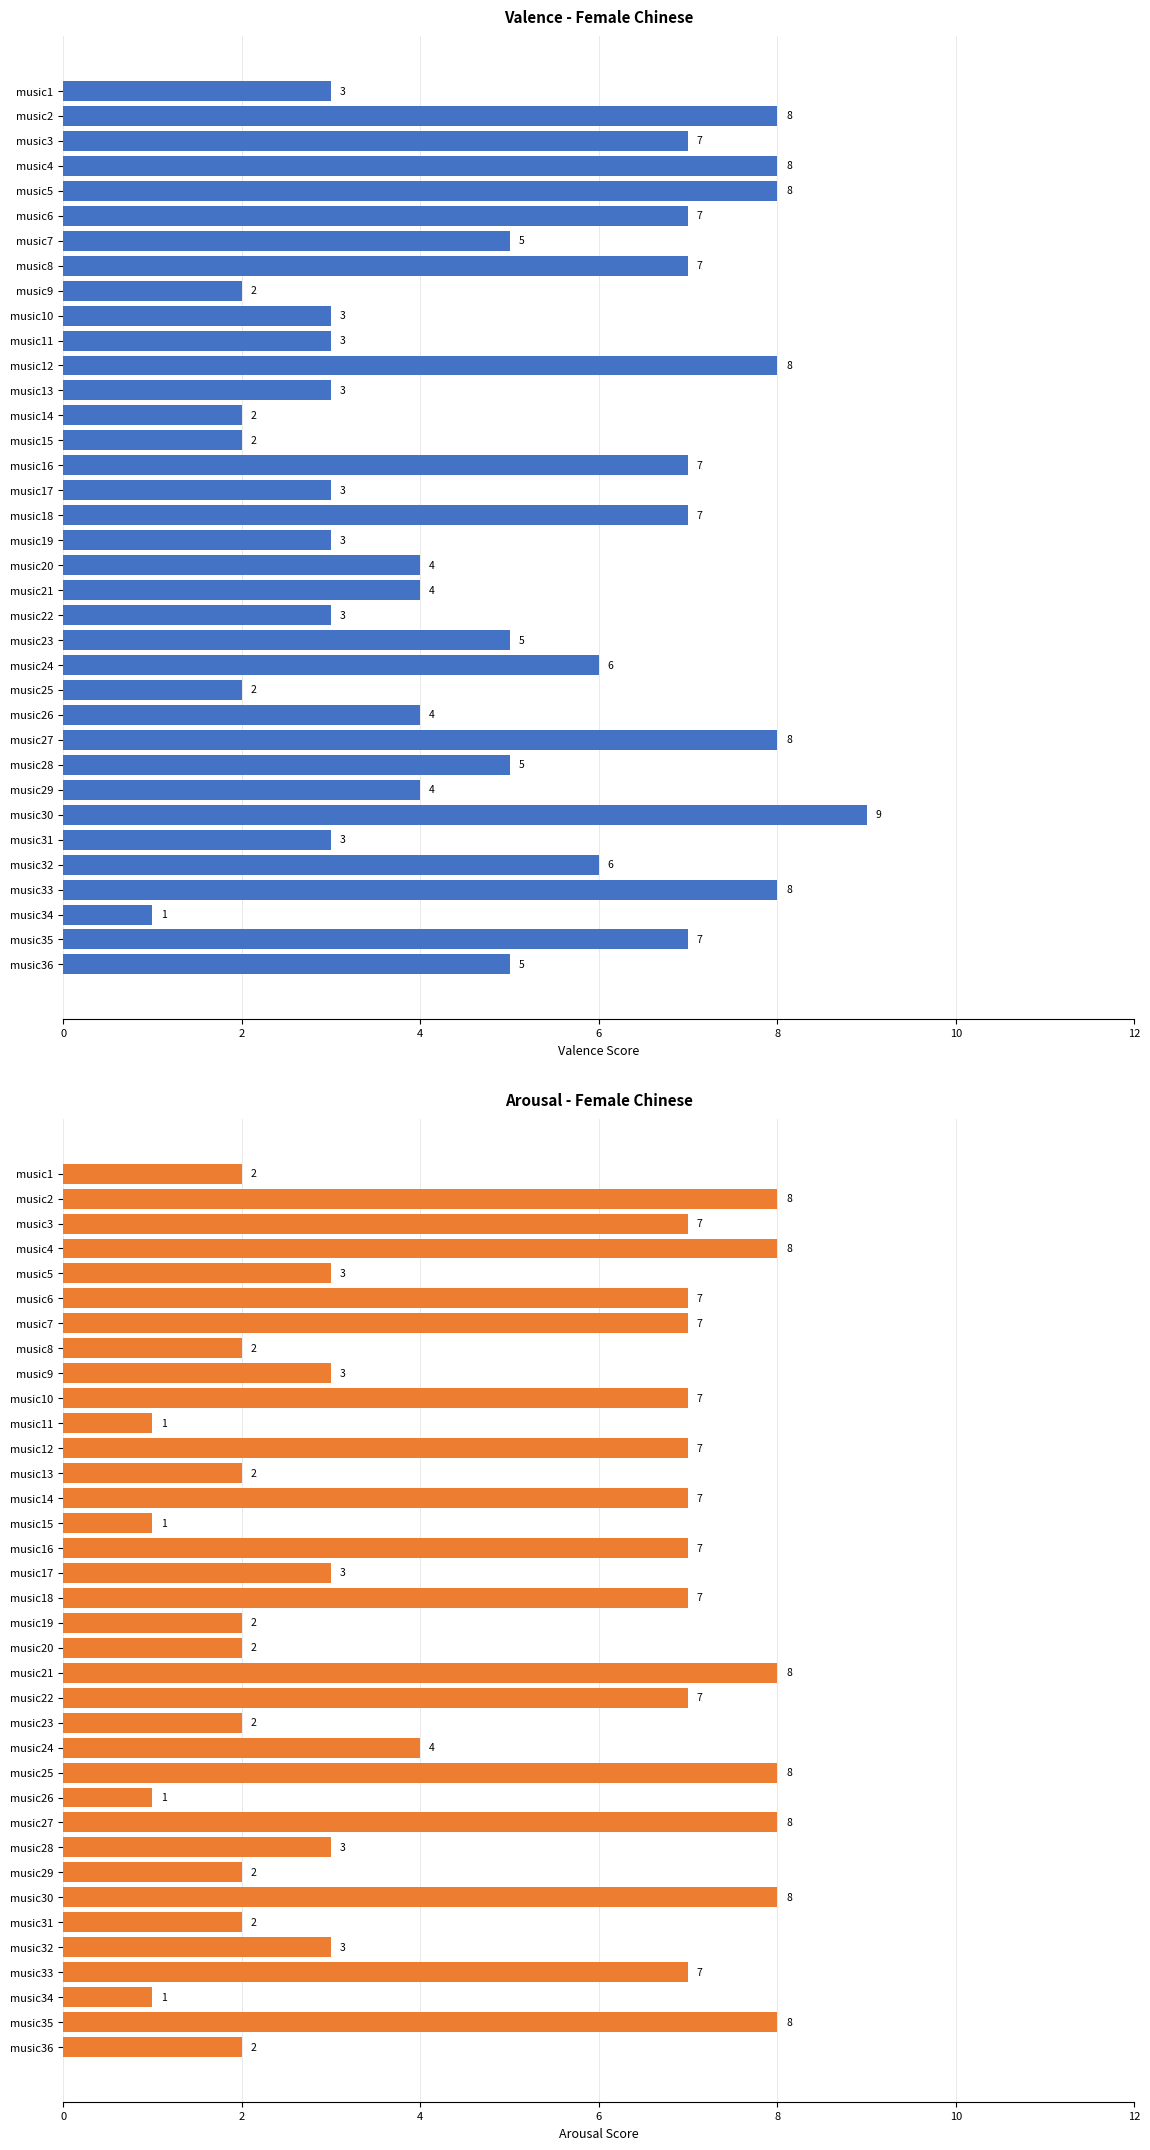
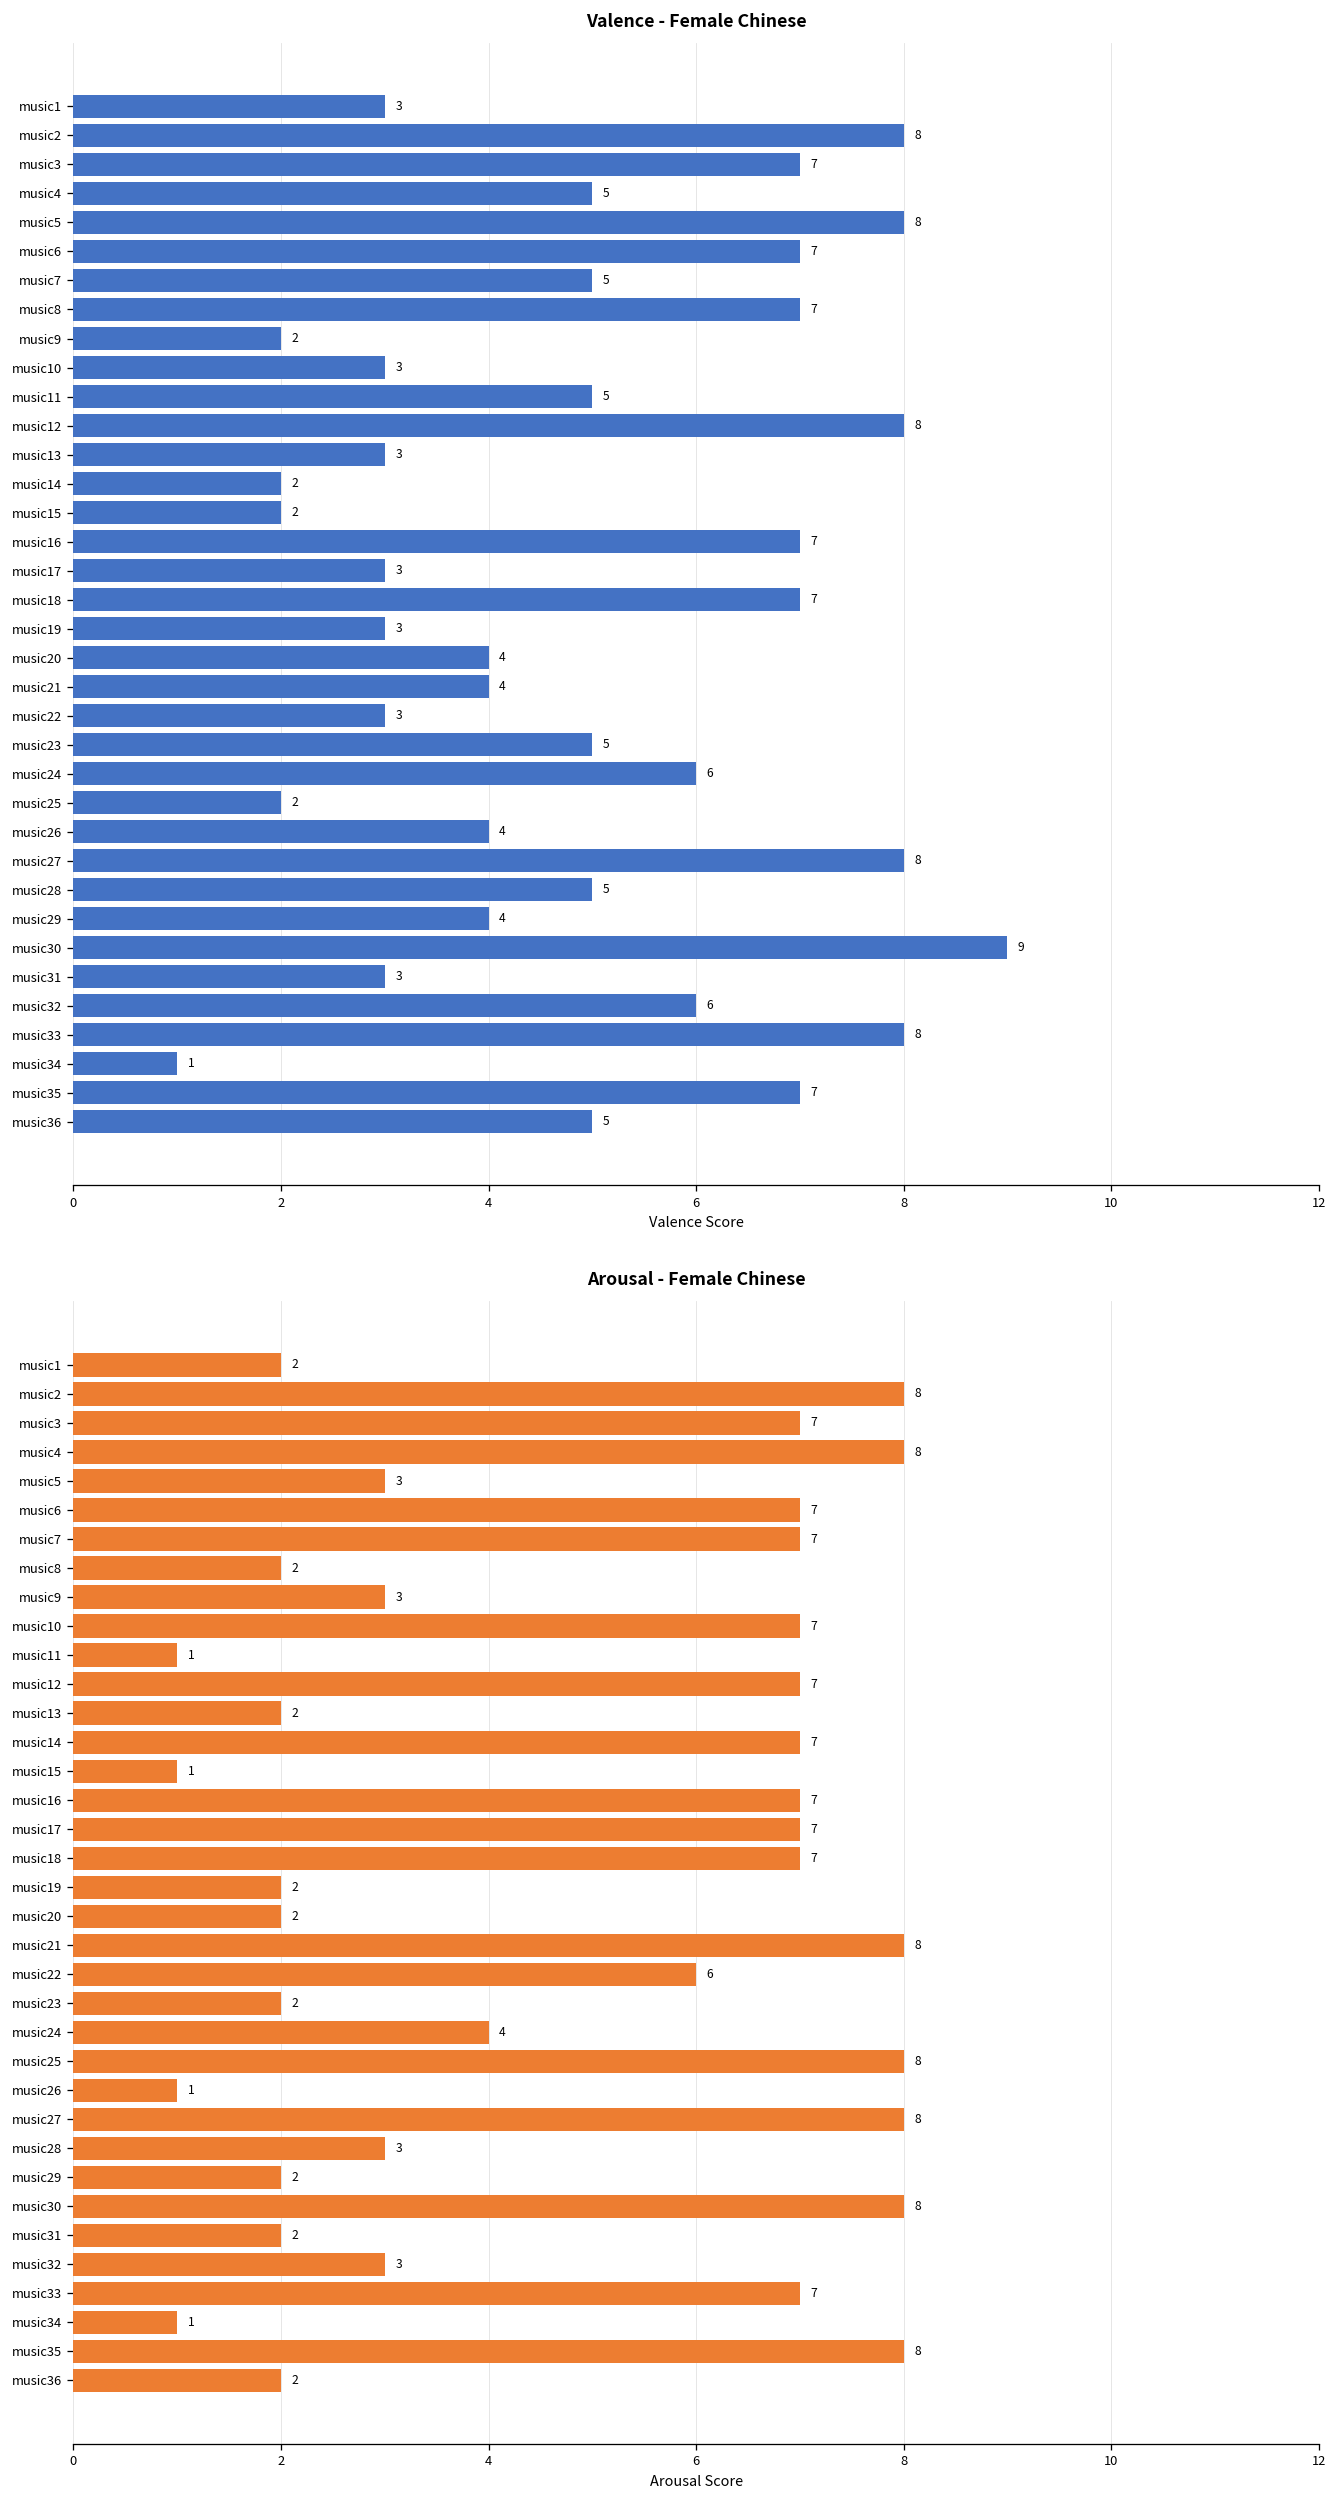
Valence - Female Chinese, music4: 8 -> 5
Valence - Female Chinese, music11: 3 -> 5
Arousal - Female Chinese, music17: 3 -> 7
Arousal - Female Chinese, music22: 7 -> 6
